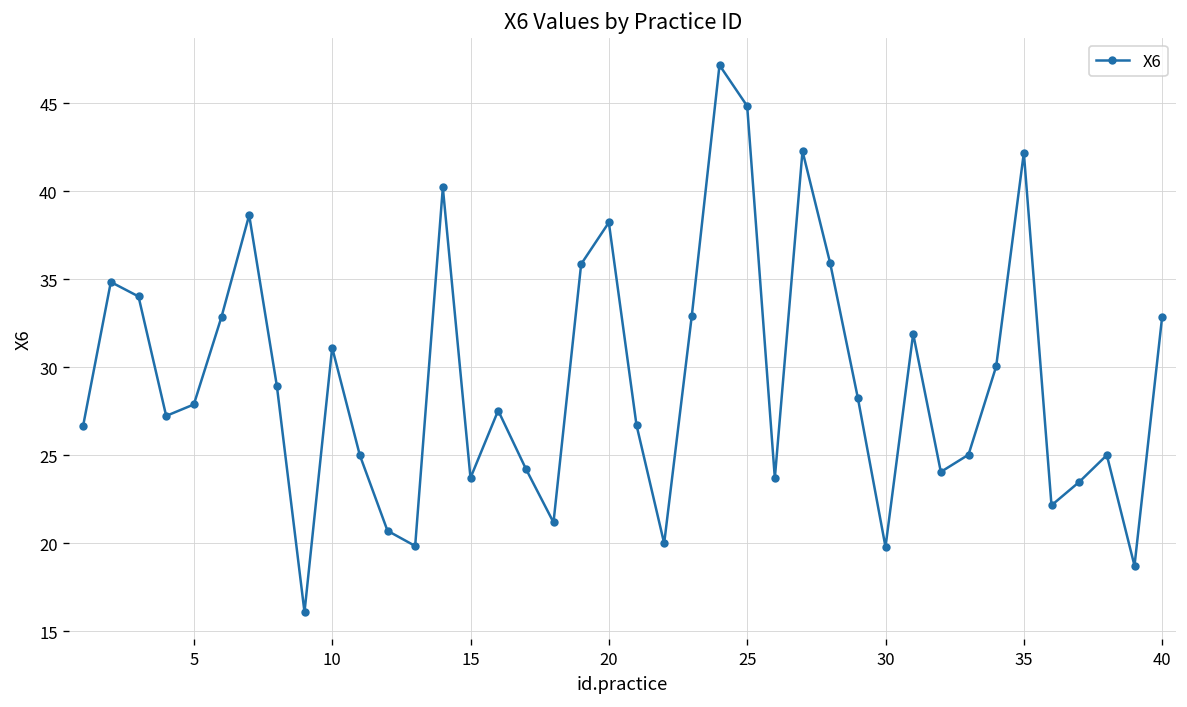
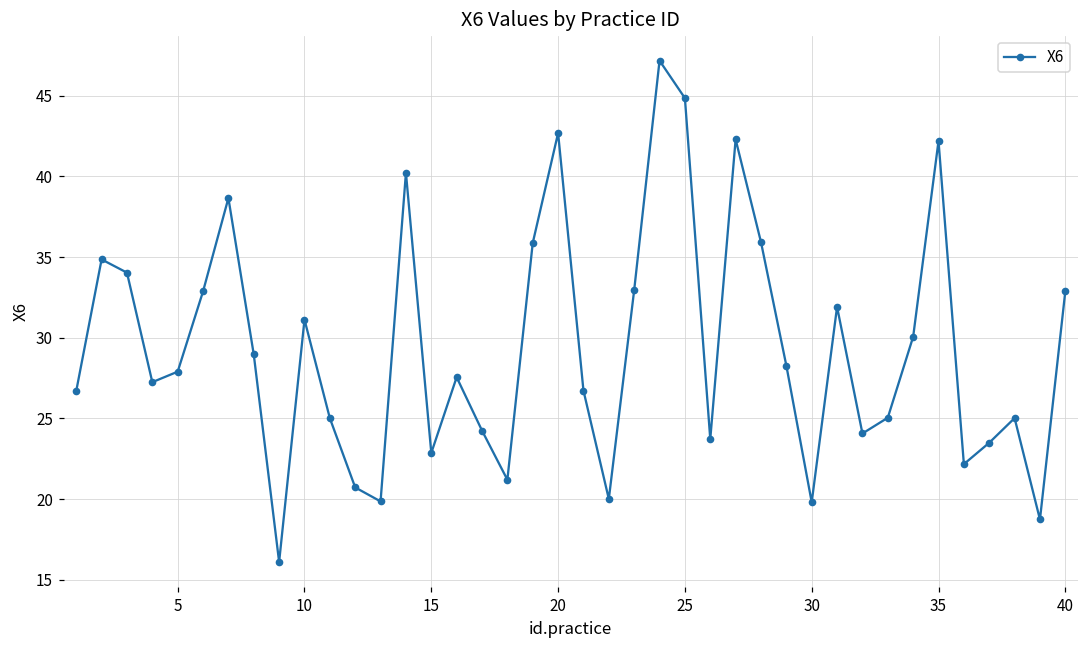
15: 23.7 -> 22.9
20: 38.2 -> 42.7
